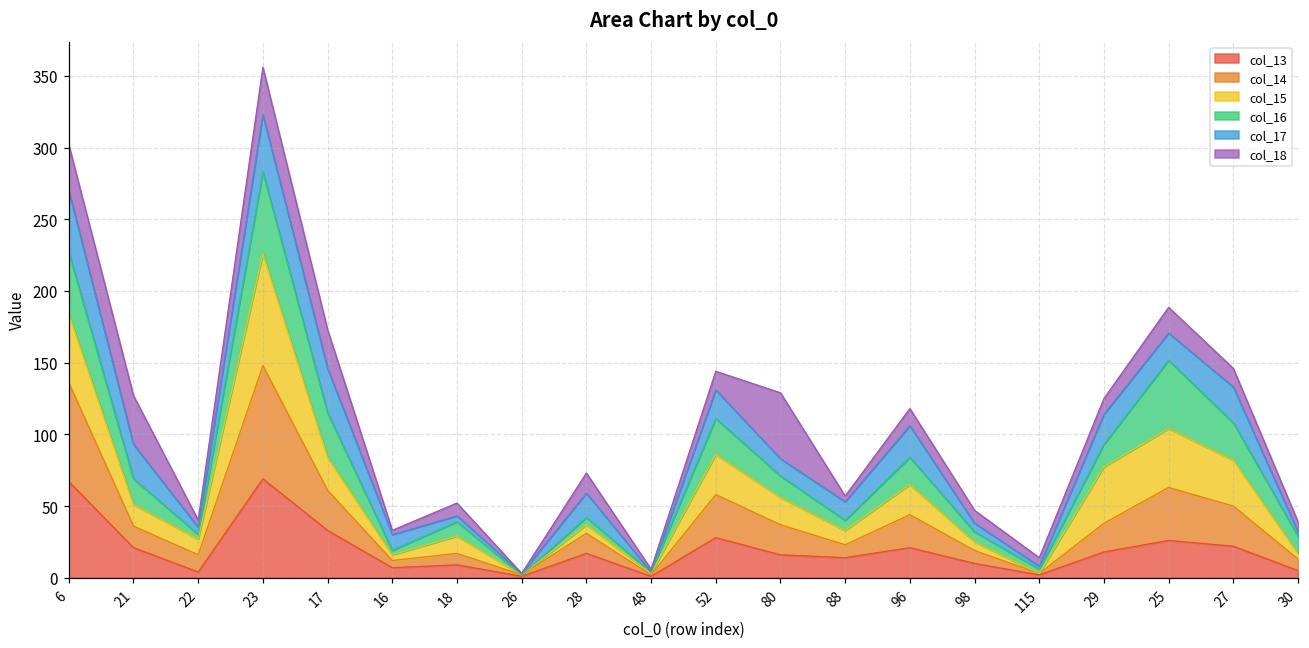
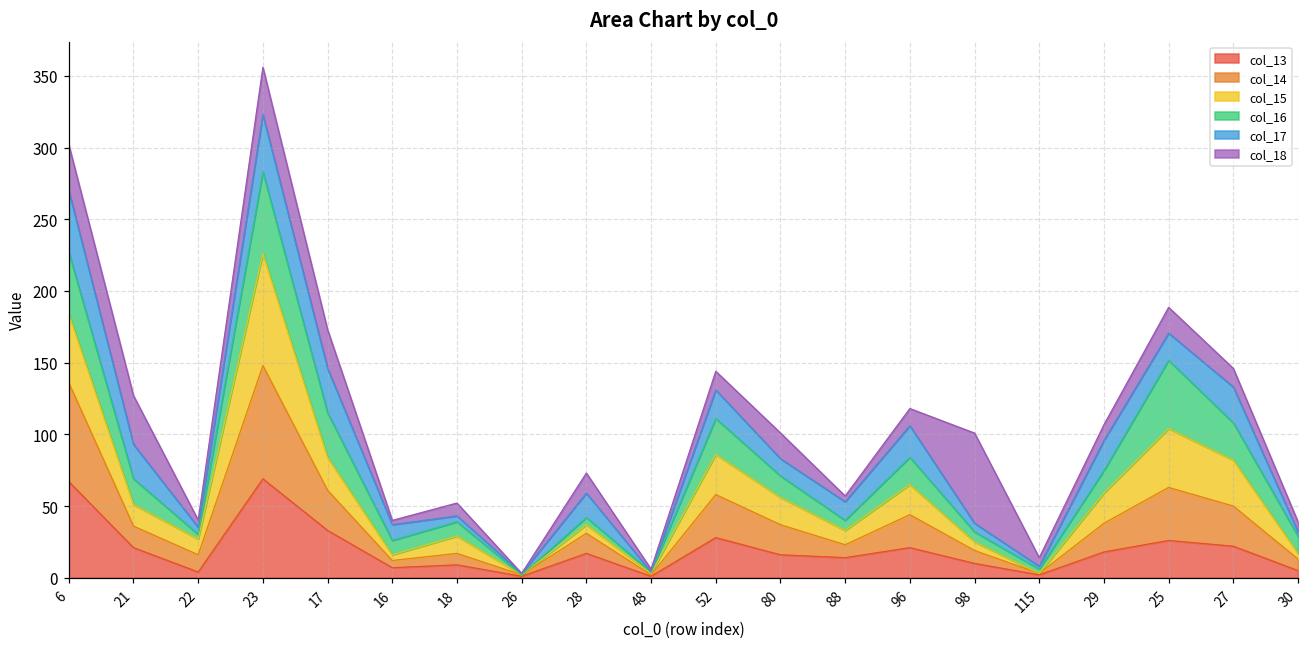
col_16, 16: 3 -> 10
col_18, 80: 46 -> 18
col_18, 98: 9 -> 63
col_15, 29: 39 -> 21
